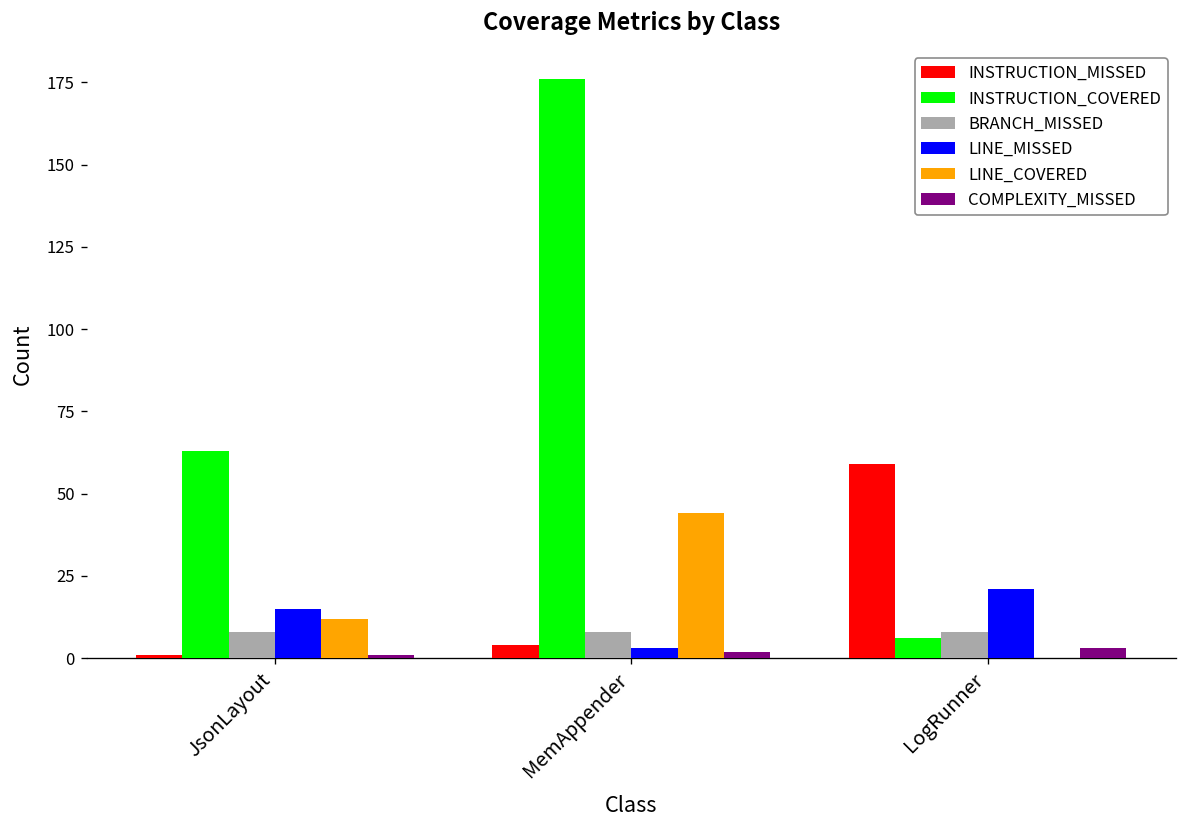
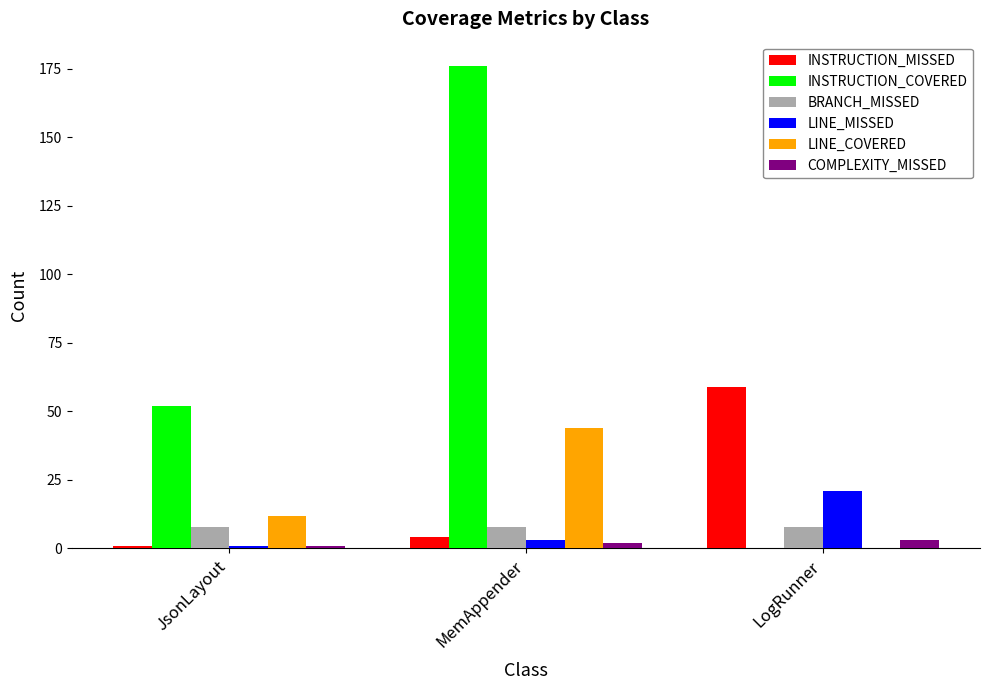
INSTRUCTION_COVERED, JsonLayout: 63 -> 52
LINE_MISSED, JsonLayout: 15 -> 1
INSTRUCTION_COVERED, LogRunner: 6 -> 0
